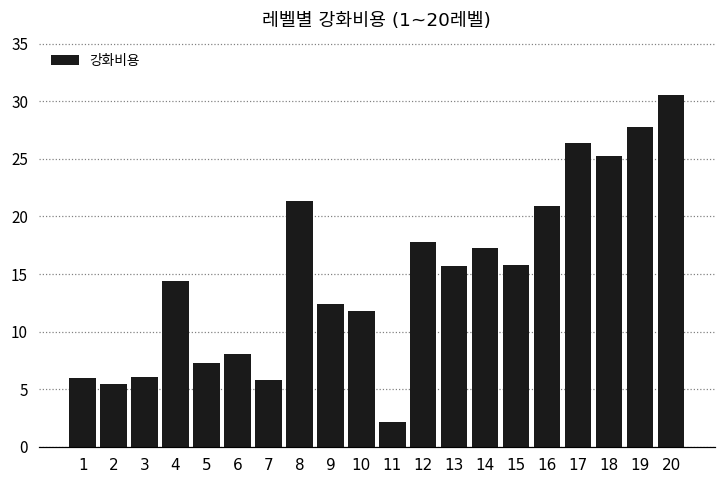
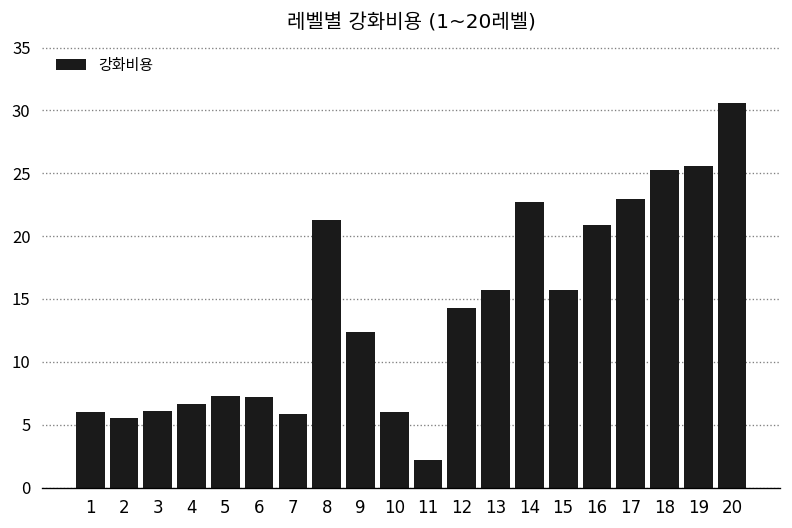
4: 14.4 -> 6.7
6: 8.1 -> 7.2
10: 11.8 -> 6.0
12: 17.8 -> 14.3
14: 17.3 -> 22.7
17: 26.4 -> 23.0
19: 27.8 -> 25.6
